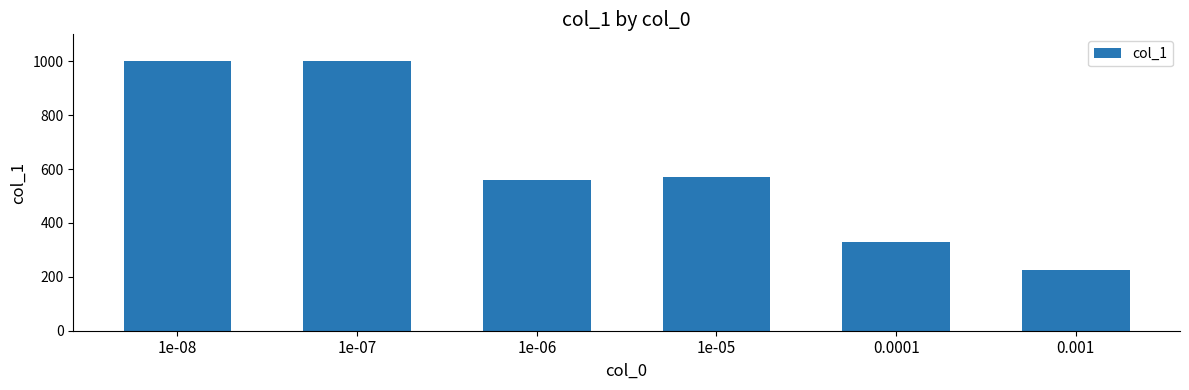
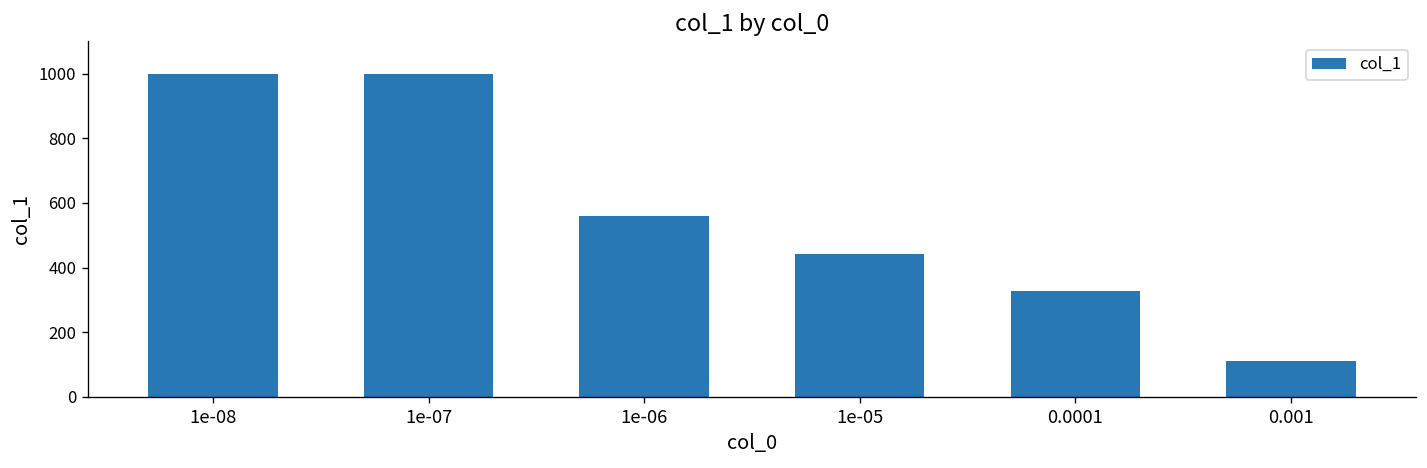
1e-05: 570 -> 440
0.001: 220 -> 110
